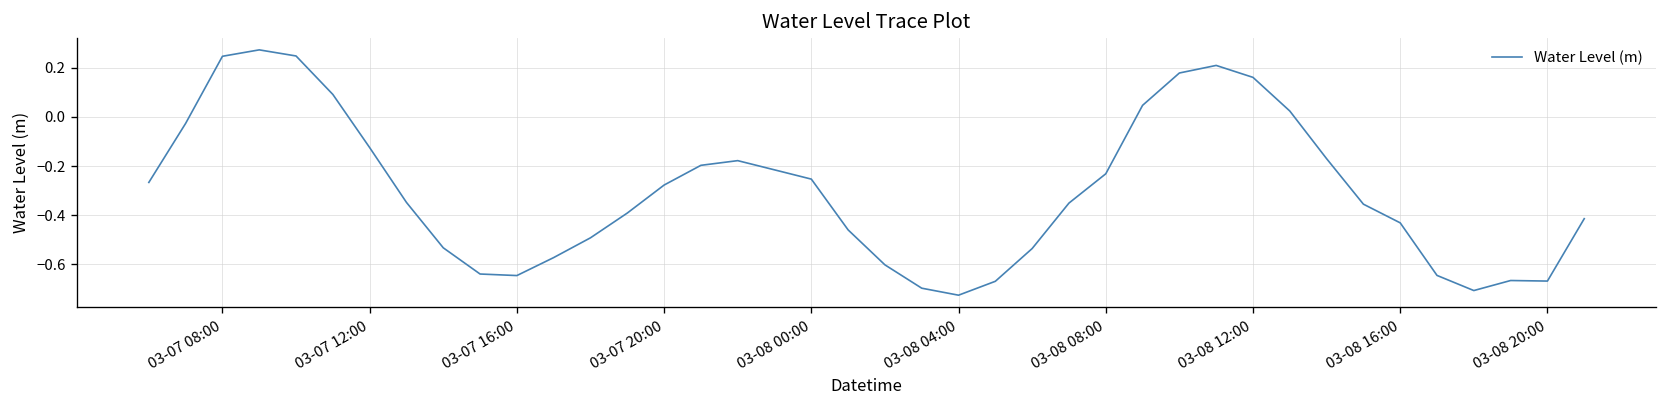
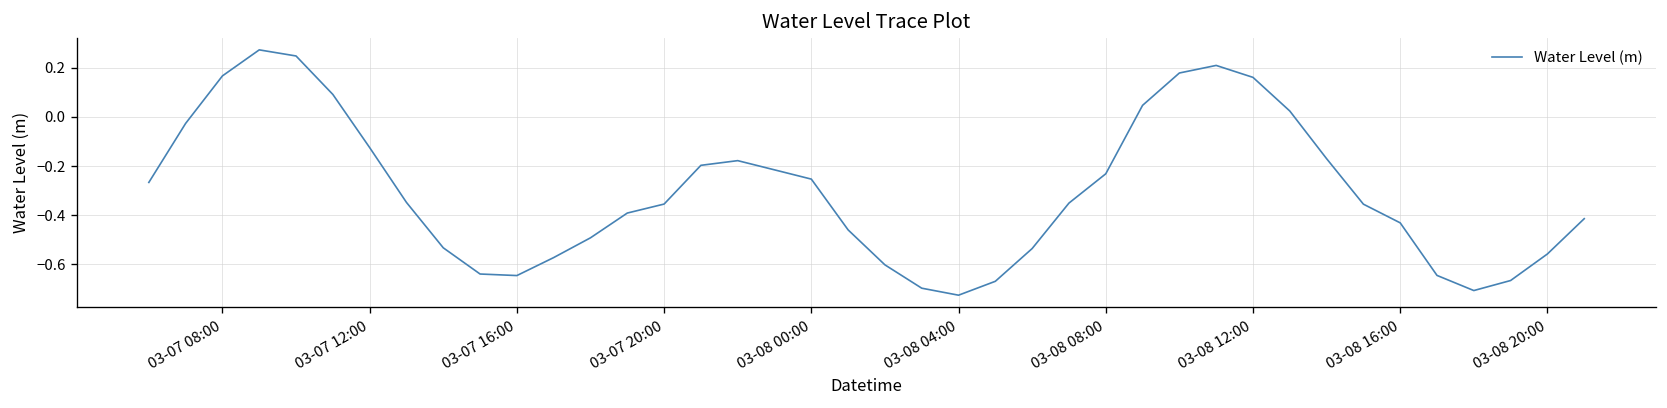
03-07 08:00: 0.25 -> 0.17
03-07 20:00: -0.28 -> -0.35
03-08 20:00: -0.67 -> -0.56
